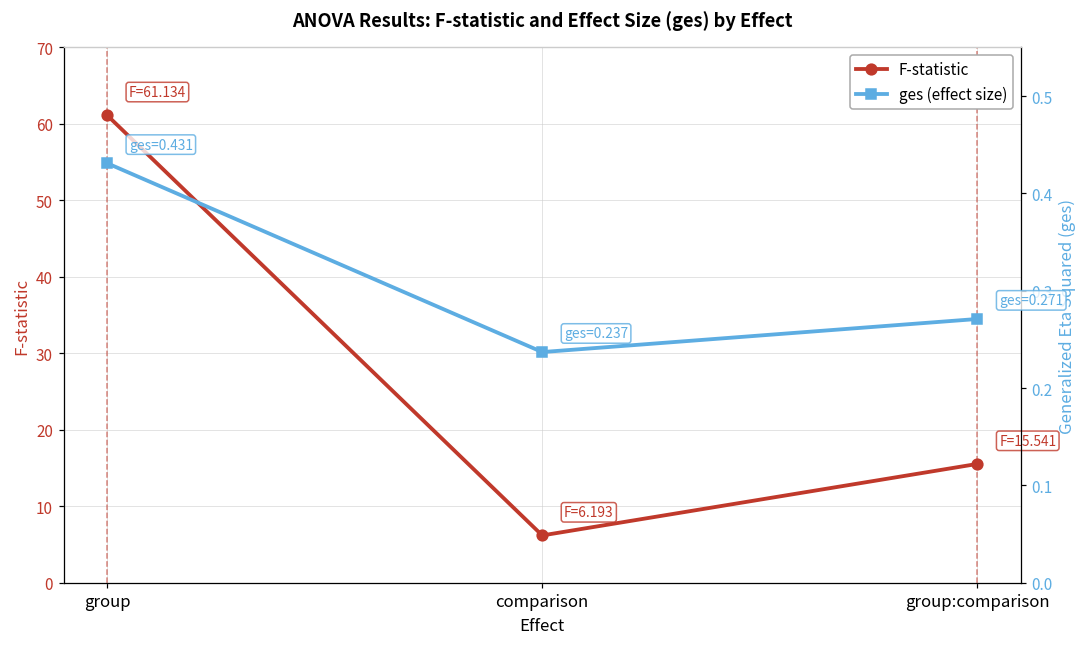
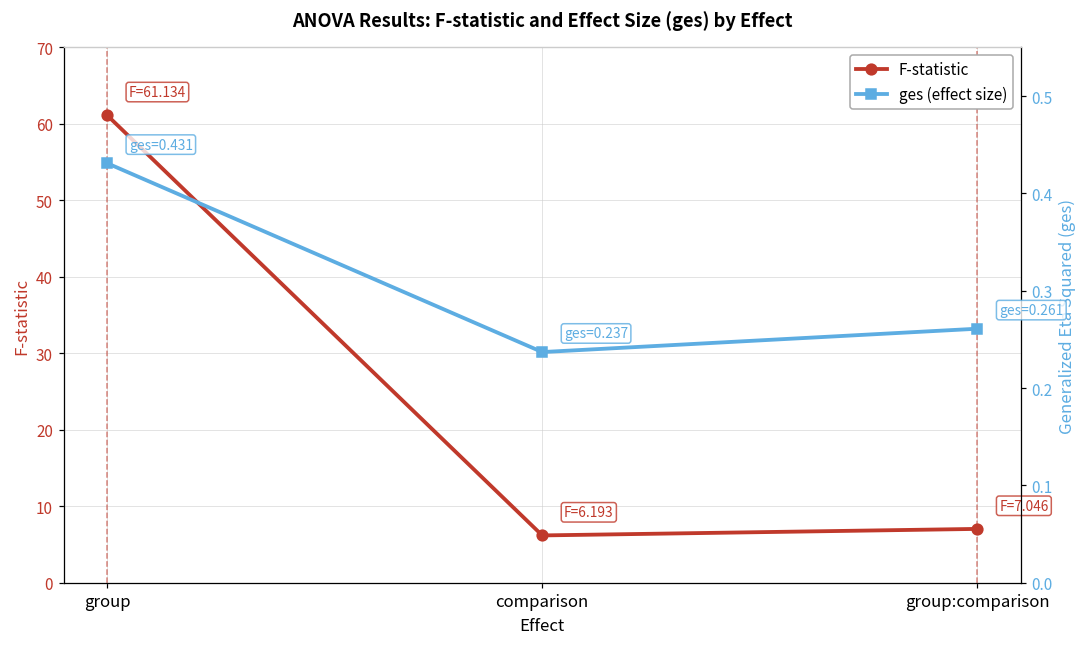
F-statistic, group:comparison: 15.541 -> 7.046
ges (effect size), group:comparison: 0.271 -> 0.261
